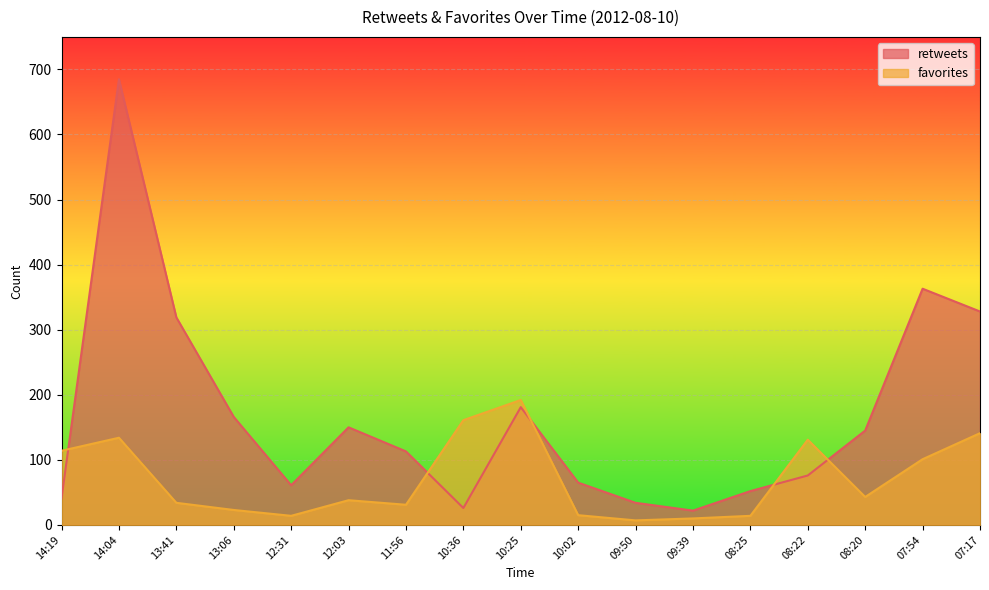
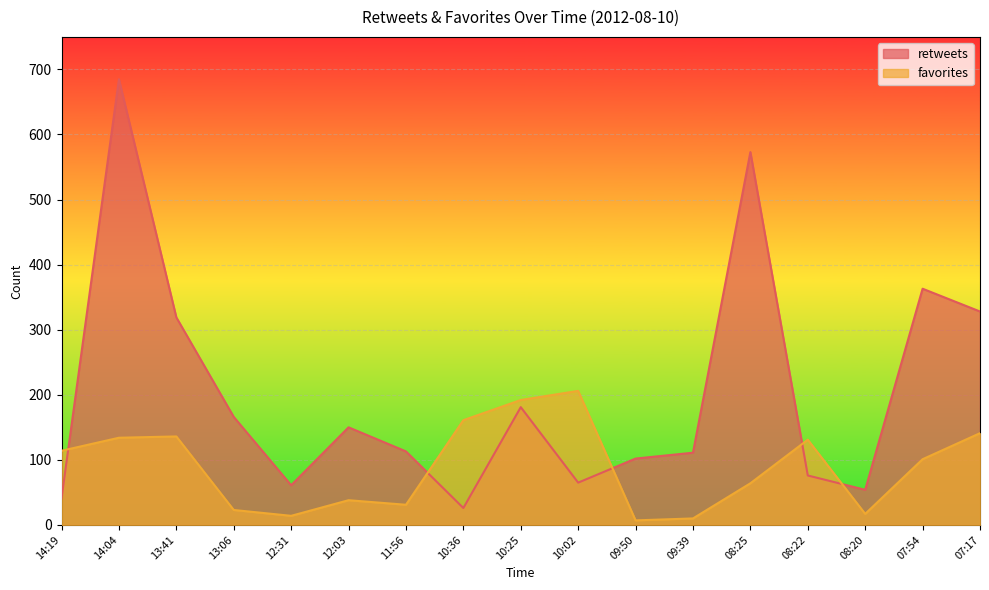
favorites, 13:41: 30 -> 140
favorites, 10:02: 20 -> 210
retweets, 09:50: 30 -> 100
retweets, 09:39: 20 -> 110
retweets, 08:25: 50 -> 570
favorites, 08:25: 10 -> 60
retweets, 08:20: 150 -> 50
favorites, 08:20: 40 -> 20
